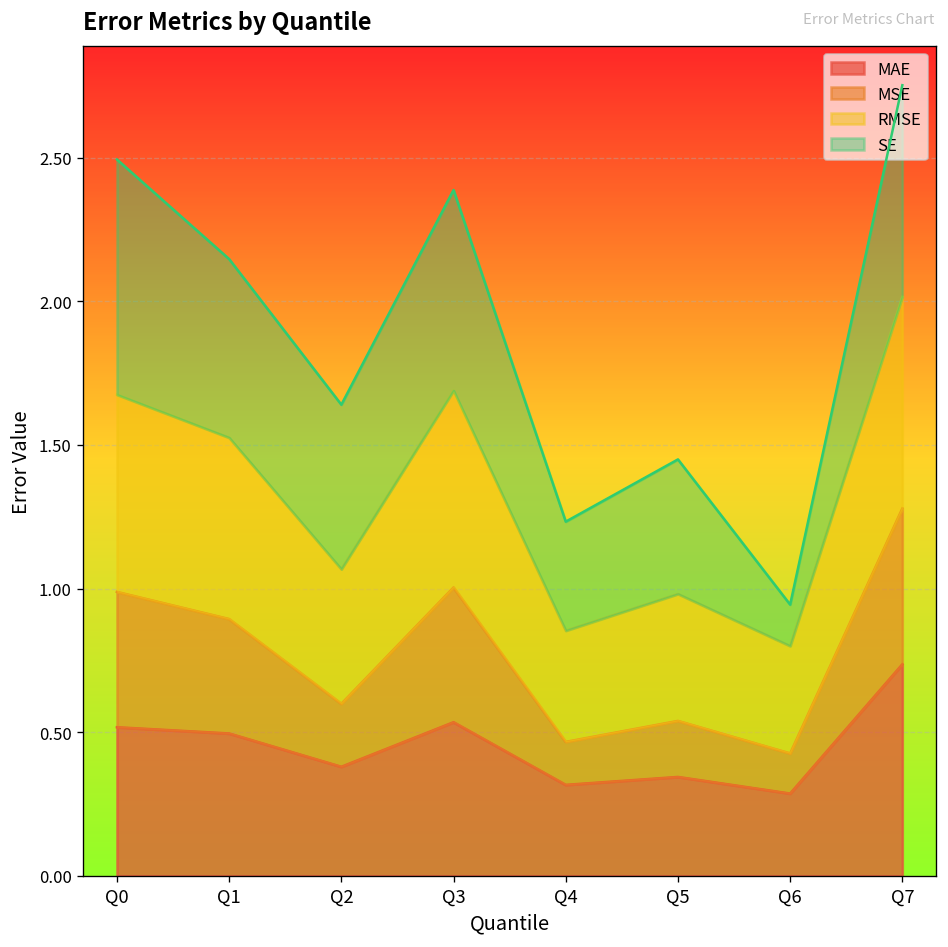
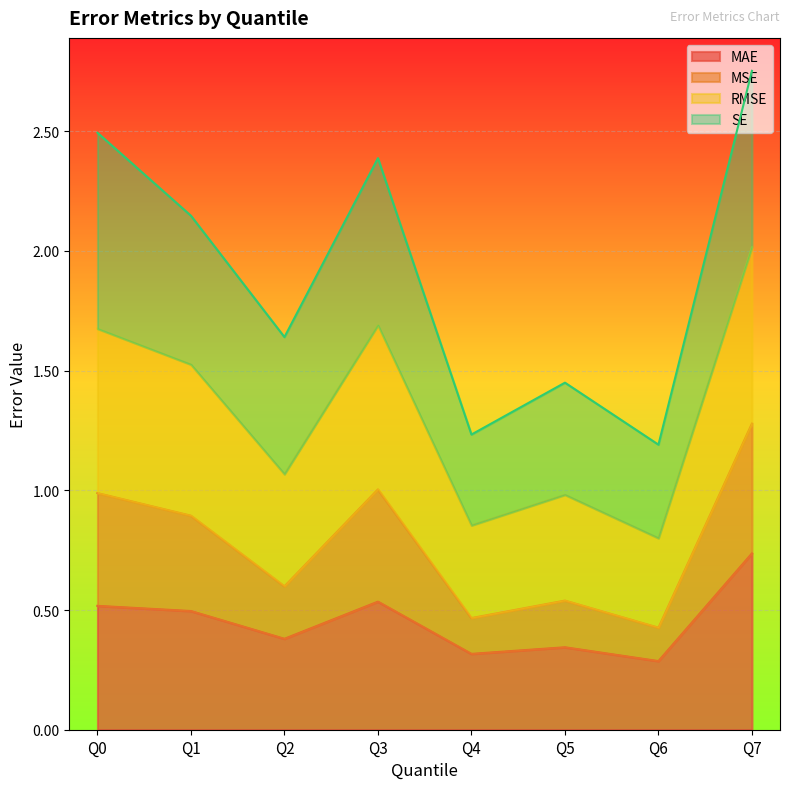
SE, Q6: 0.14 -> 0.39
